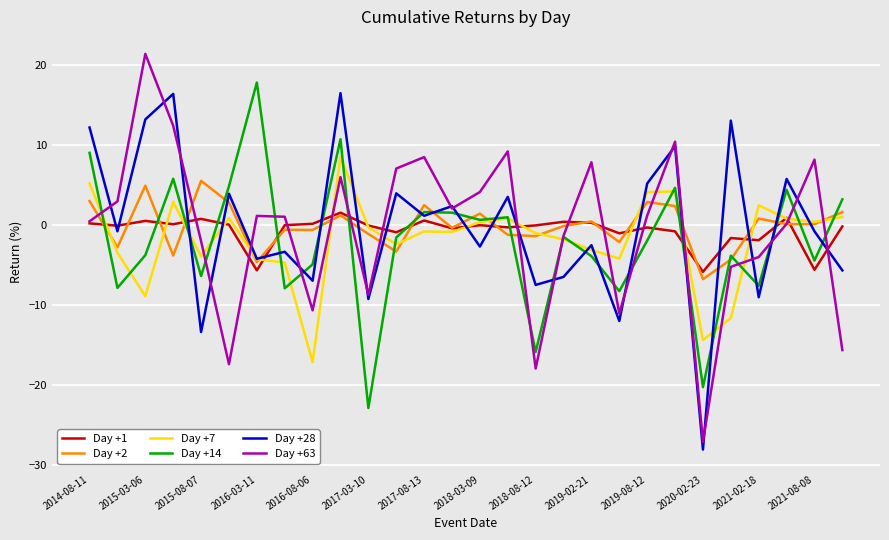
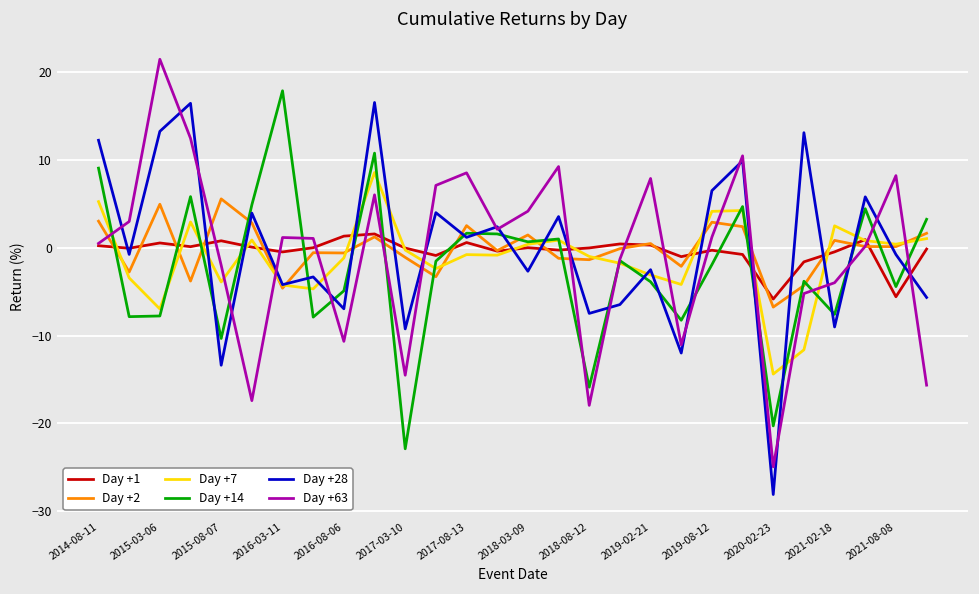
Day +7, 2015-03-06: -9 -> -7
Day +14, 2015-03-06: -4 -> -8
Day +14, 2015-08-07: -6 -> -10
Day +1, 2016-03-11: -6 -> 0
Day +1, 2016-08-06: 0 -> 1
Day +7, 2016-08-06: -17 -> -1
Day +63, 2017-03-10: -9 -> -15
Day +28, 2019-08-12: 5 -> 6
Day +63, 2020-02-23: -27 -> -25
Day +1, 2021-02-18: -2 -> 0
